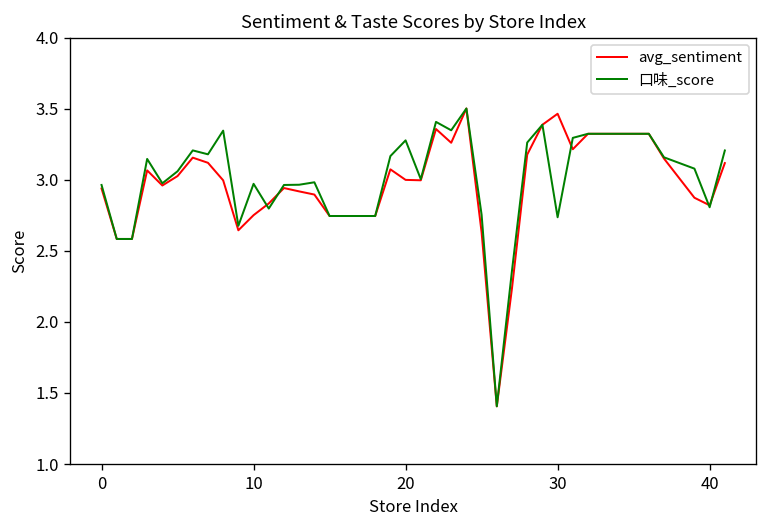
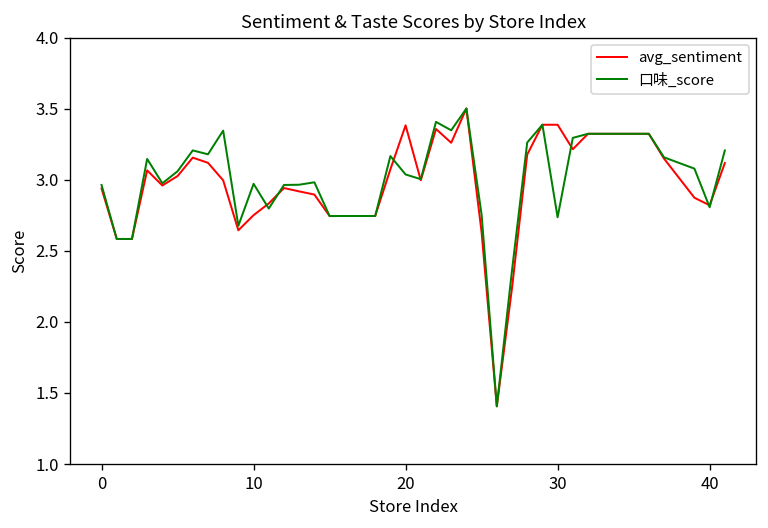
avg_sentiment, 20: 3.00 -> 3.38
口味_score, 20: 3.28 -> 3.04
avg_sentiment, 30: 3.46 -> 3.39
